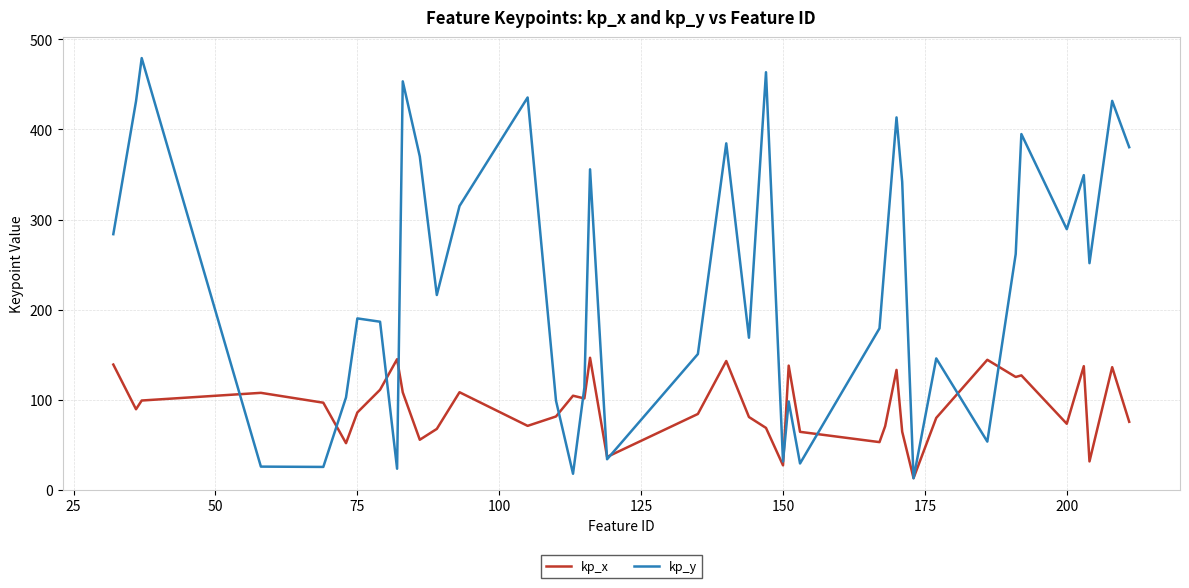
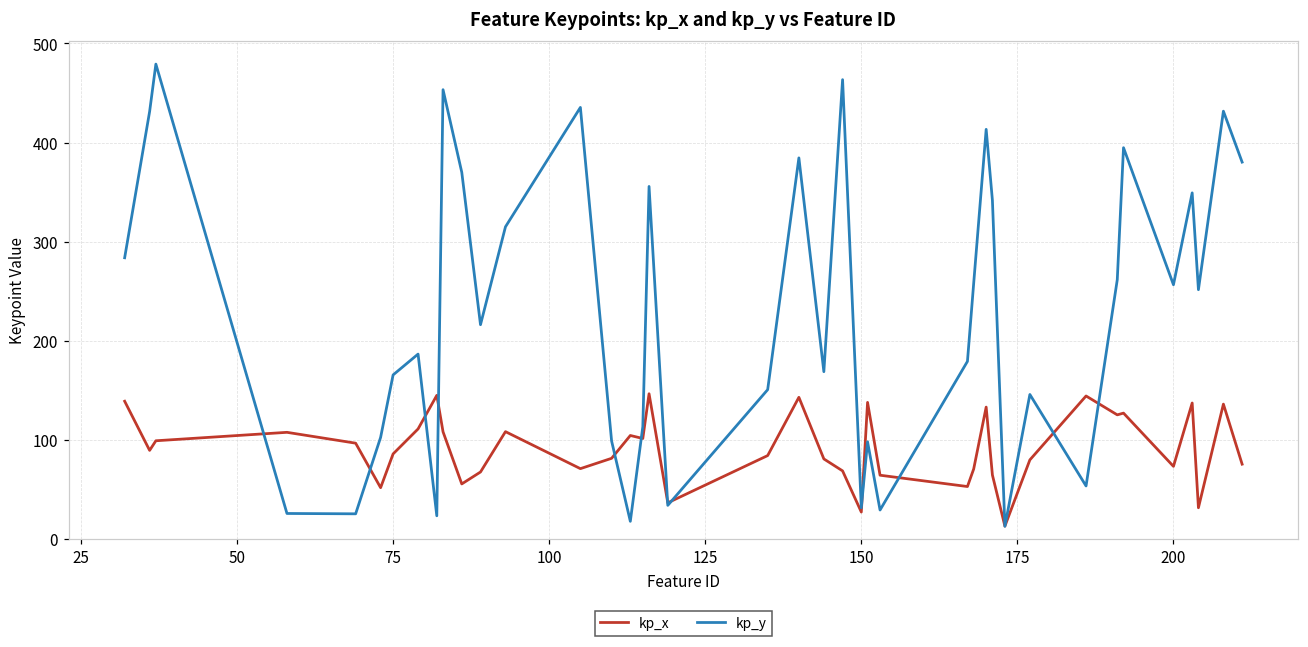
kp_y, 75: 190 -> 170
kp_y, 200: 290 -> 260
